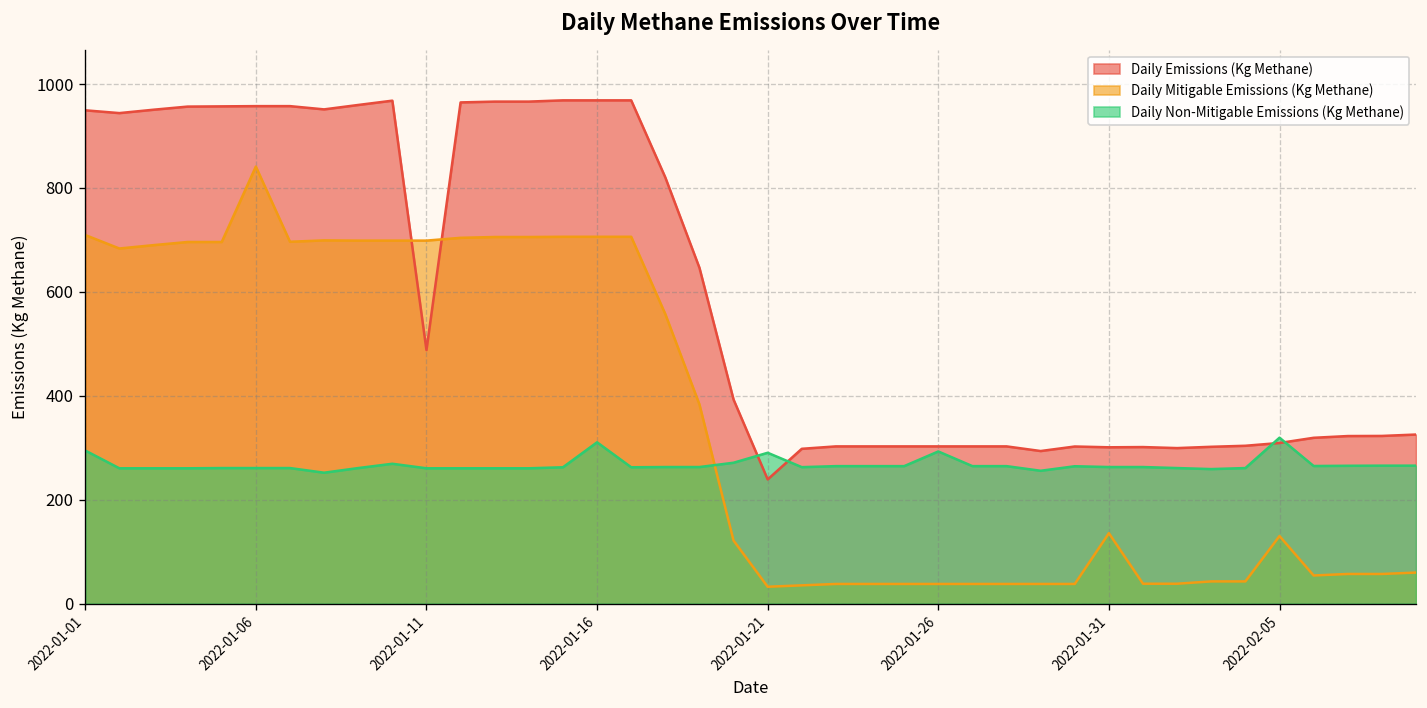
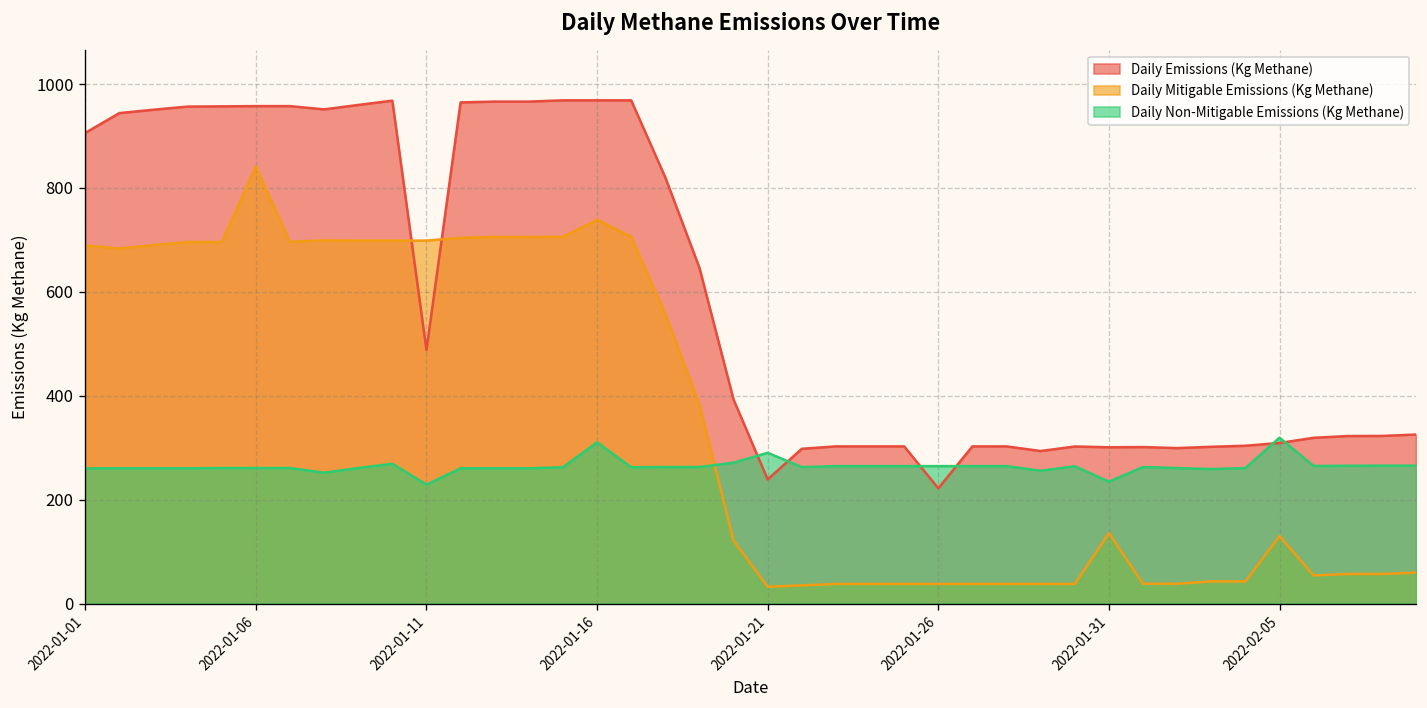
Daily Emissions (Kg Methane), 2022-01-01: 950 -> 910
Daily Mitigable Emissions (Kg Methane), 2022-01-01: 710 -> 690
Daily Non-Mitigable Emissions (Kg Methane), 2022-01-01: 290 -> 260
Daily Non-Mitigable Emissions (Kg Methane), 2022-01-11: 260 -> 230
Daily Mitigable Emissions (Kg Methane), 2022-01-16: 710 -> 740
Daily Emissions (Kg Methane), 2022-01-26: 300 -> 220
Daily Non-Mitigable Emissions (Kg Methane), 2022-01-26: 290 -> 260
Daily Non-Mitigable Emissions (Kg Methane), 2022-01-31: 260 -> 230
